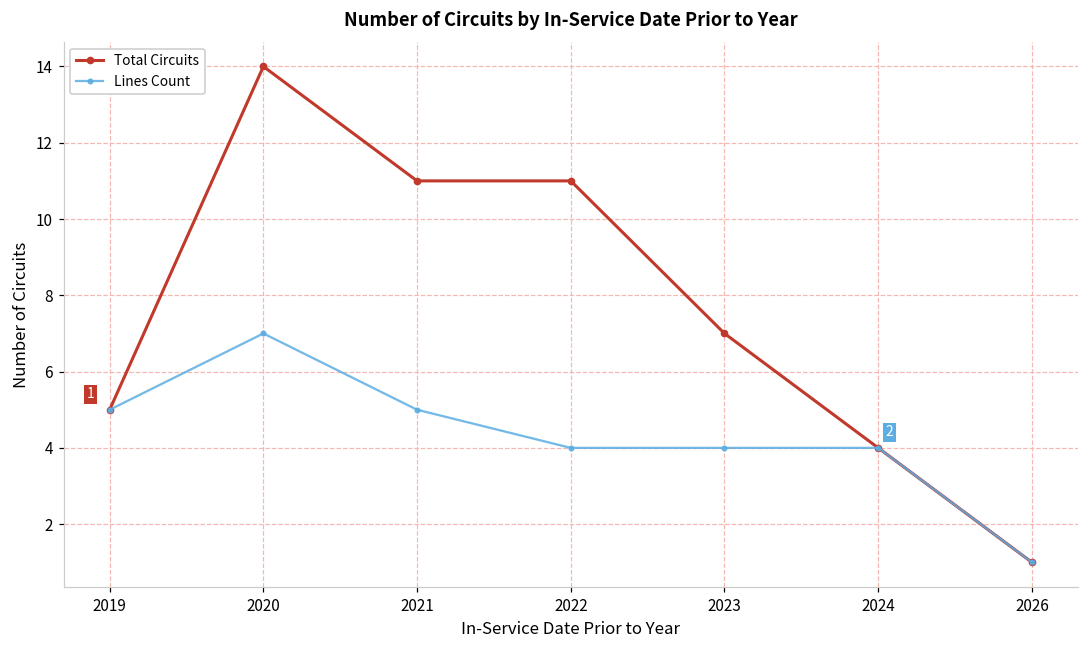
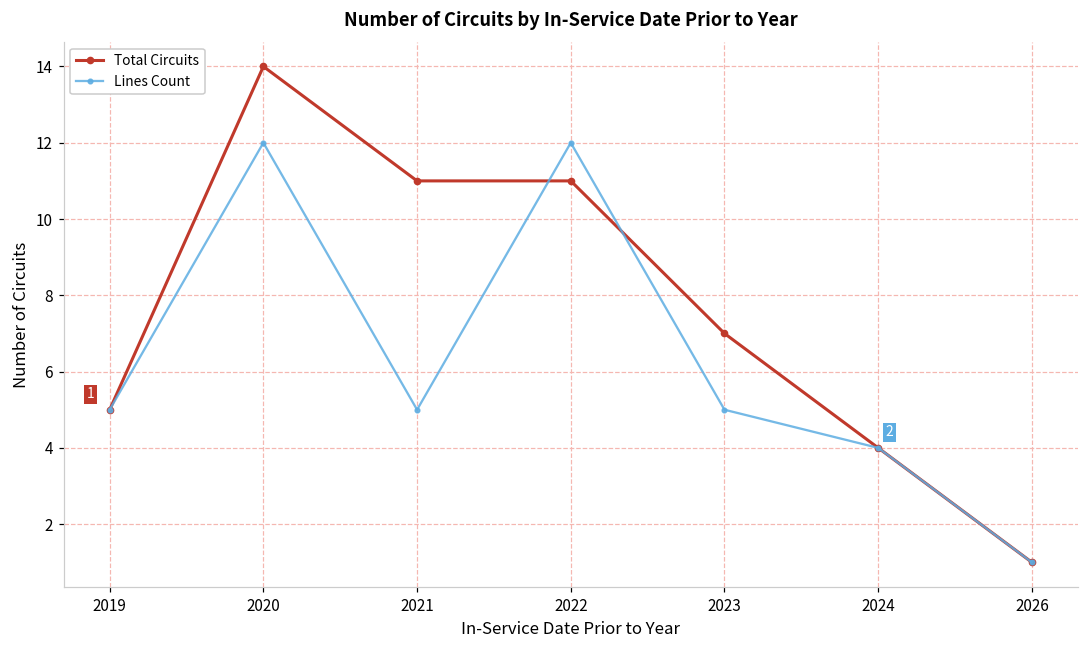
Lines Count, 2020: 7 -> 12
Lines Count, 2022: 4 -> 12
Lines Count, 2023: 4 -> 5
